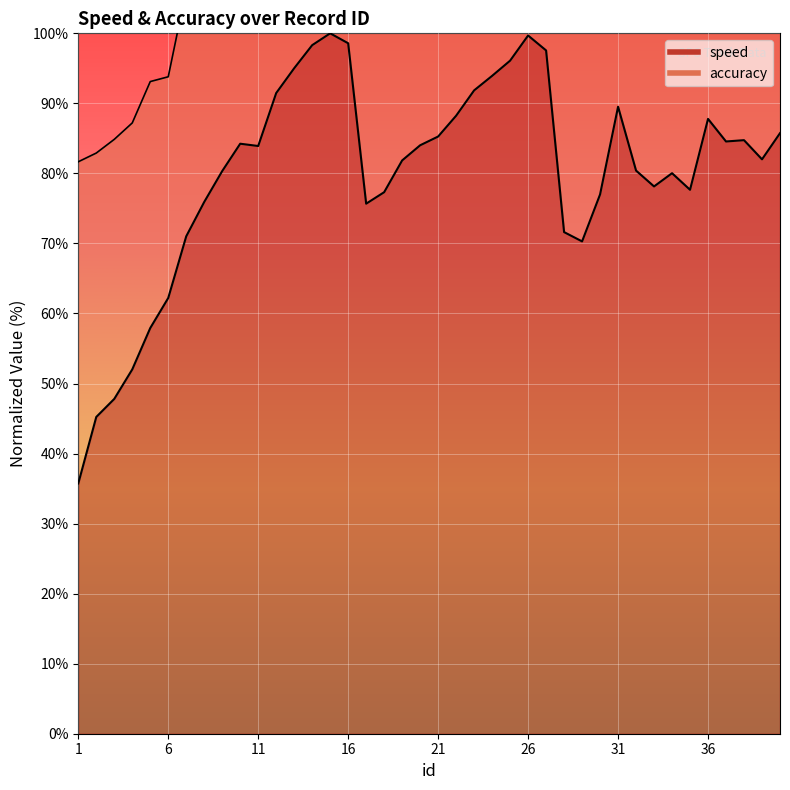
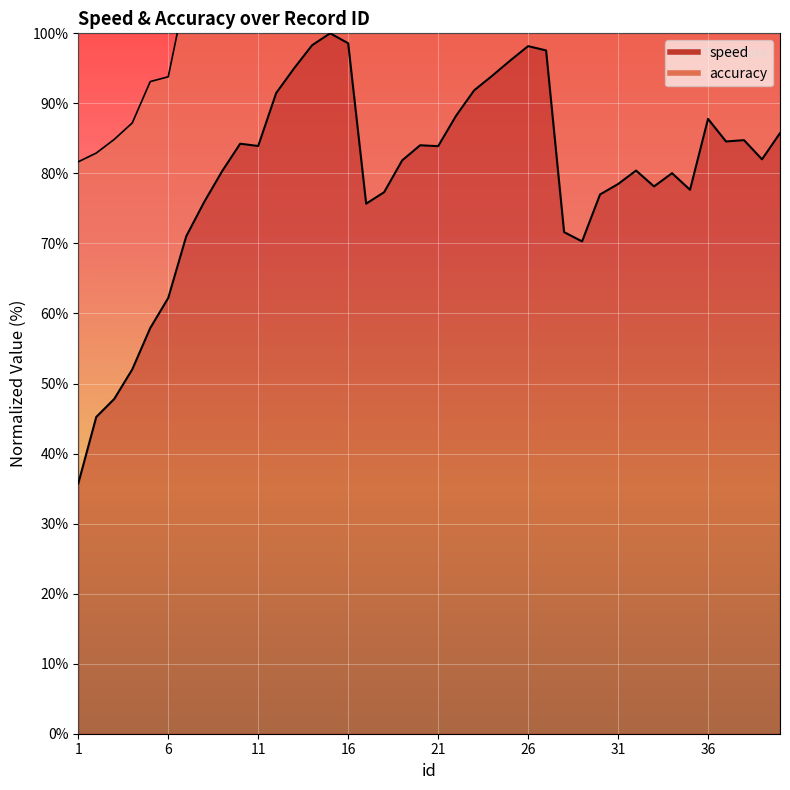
speed, 21: 85% -> 84%
speed, 26: 100% -> 98%
speed, 31: 90% -> 78%
